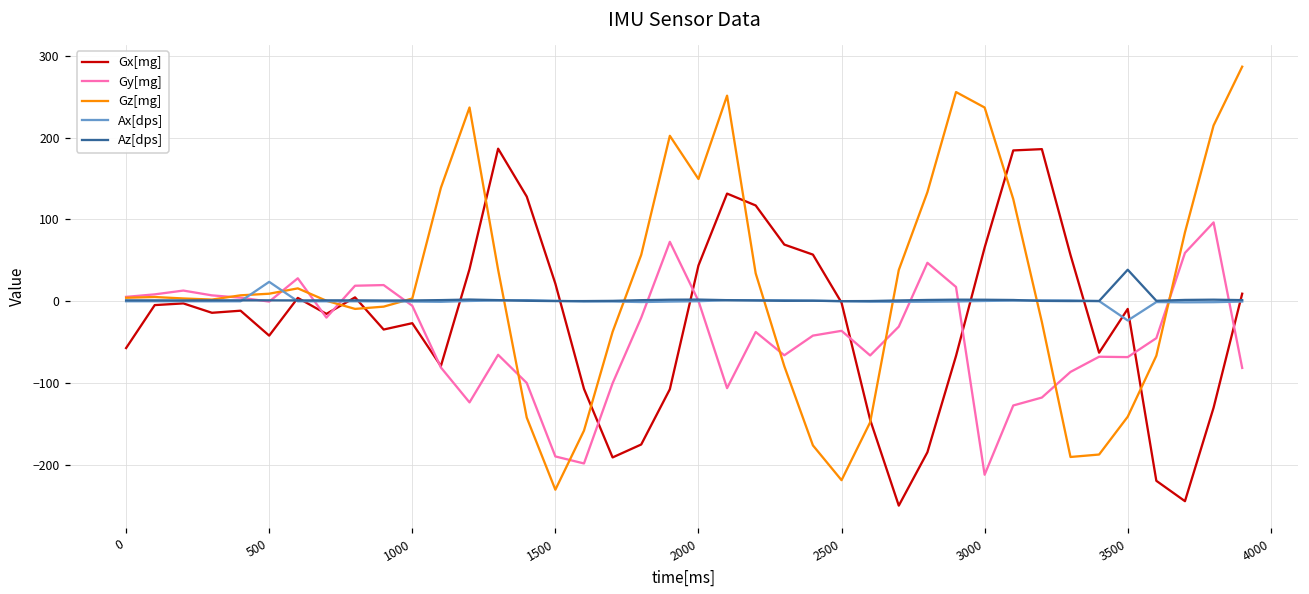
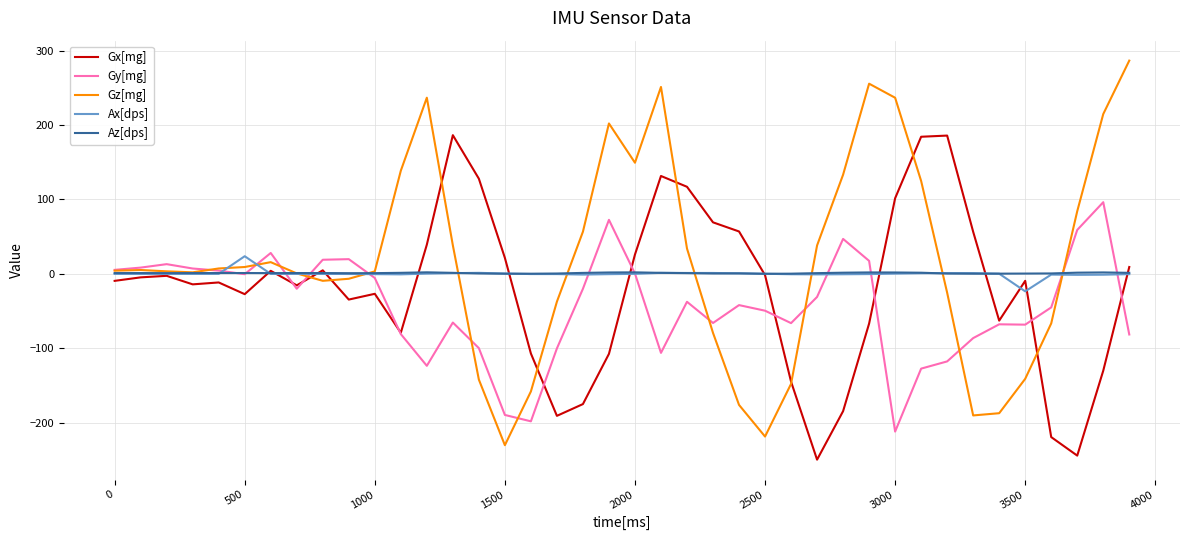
Gx[mg], 0: -60 -> -10
Gx[mg], 500: -40 -> -30
Gx[mg], 2000: 40 -> 30
Gy[mg], 2500: -40 -> -50
Gx[mg], 3000: 70 -> 100
Az[dps], 3500: 40 -> 0
